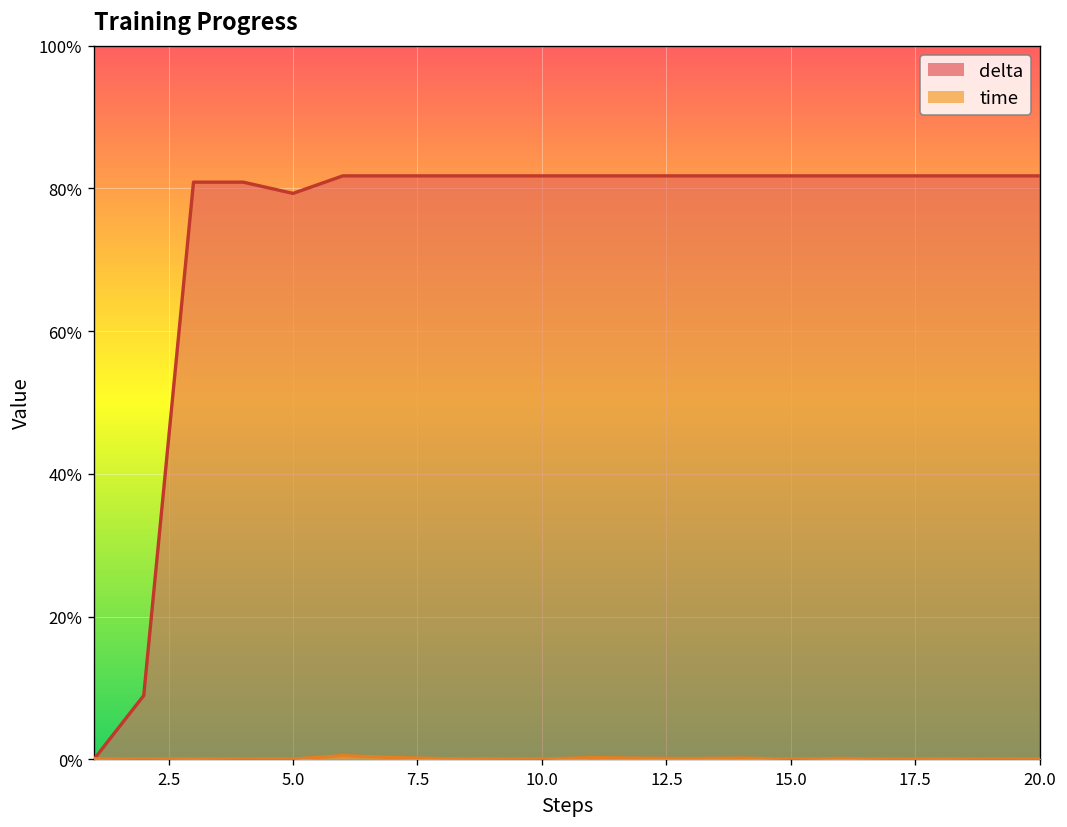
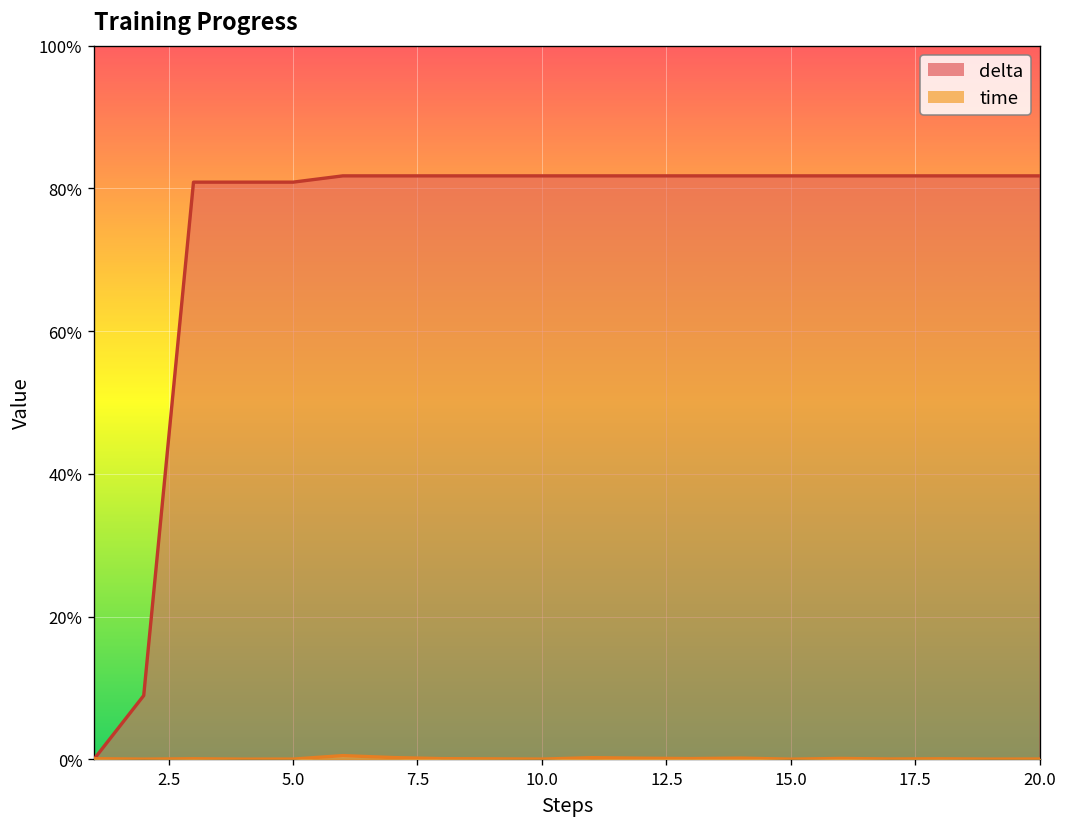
delta, 5.0: 79% -> 81%
